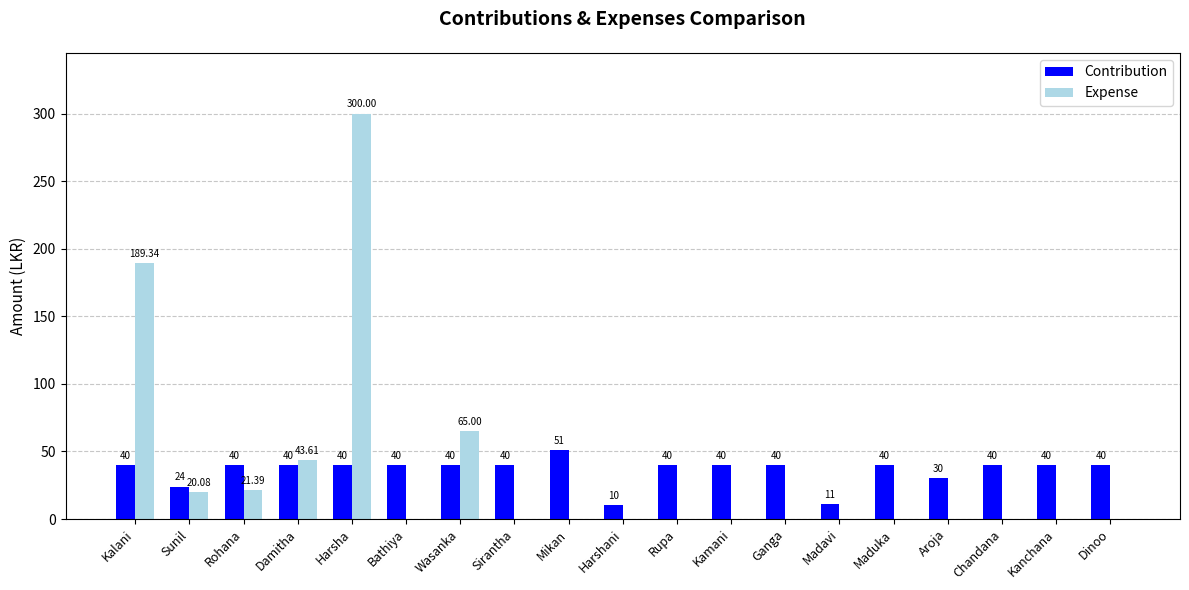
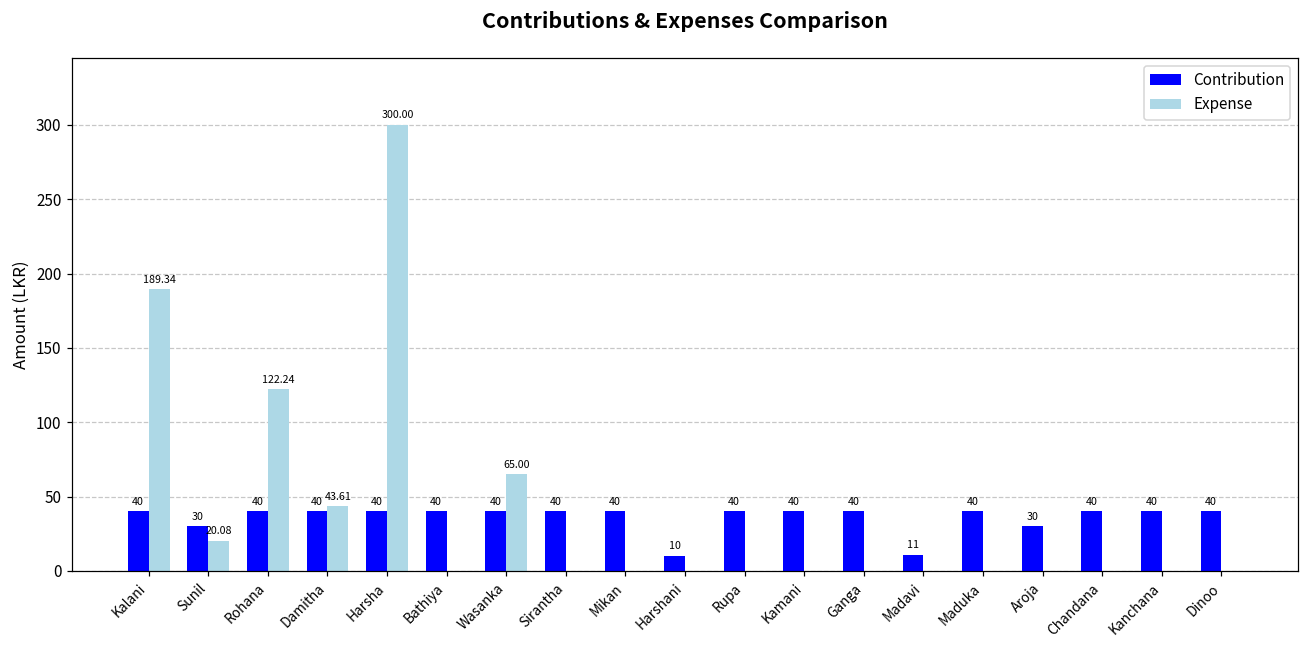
Contribution, Sunil: 24 -> 30
Expense, Rohana: 21.39 -> 122.24
Contribution, Mikan: 51 -> 40
